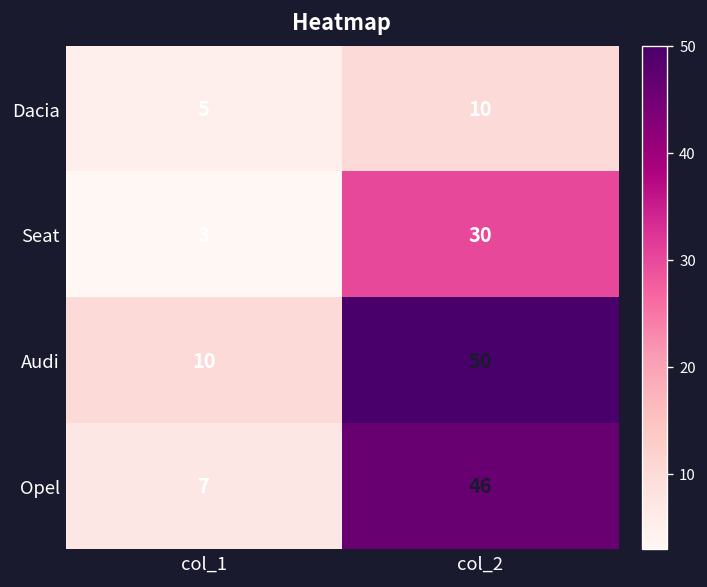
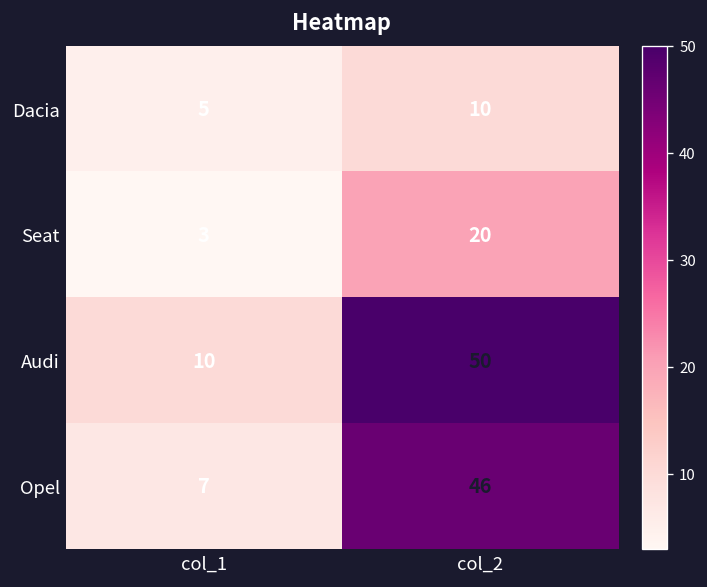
Seat, col_2: 30 -> 20
